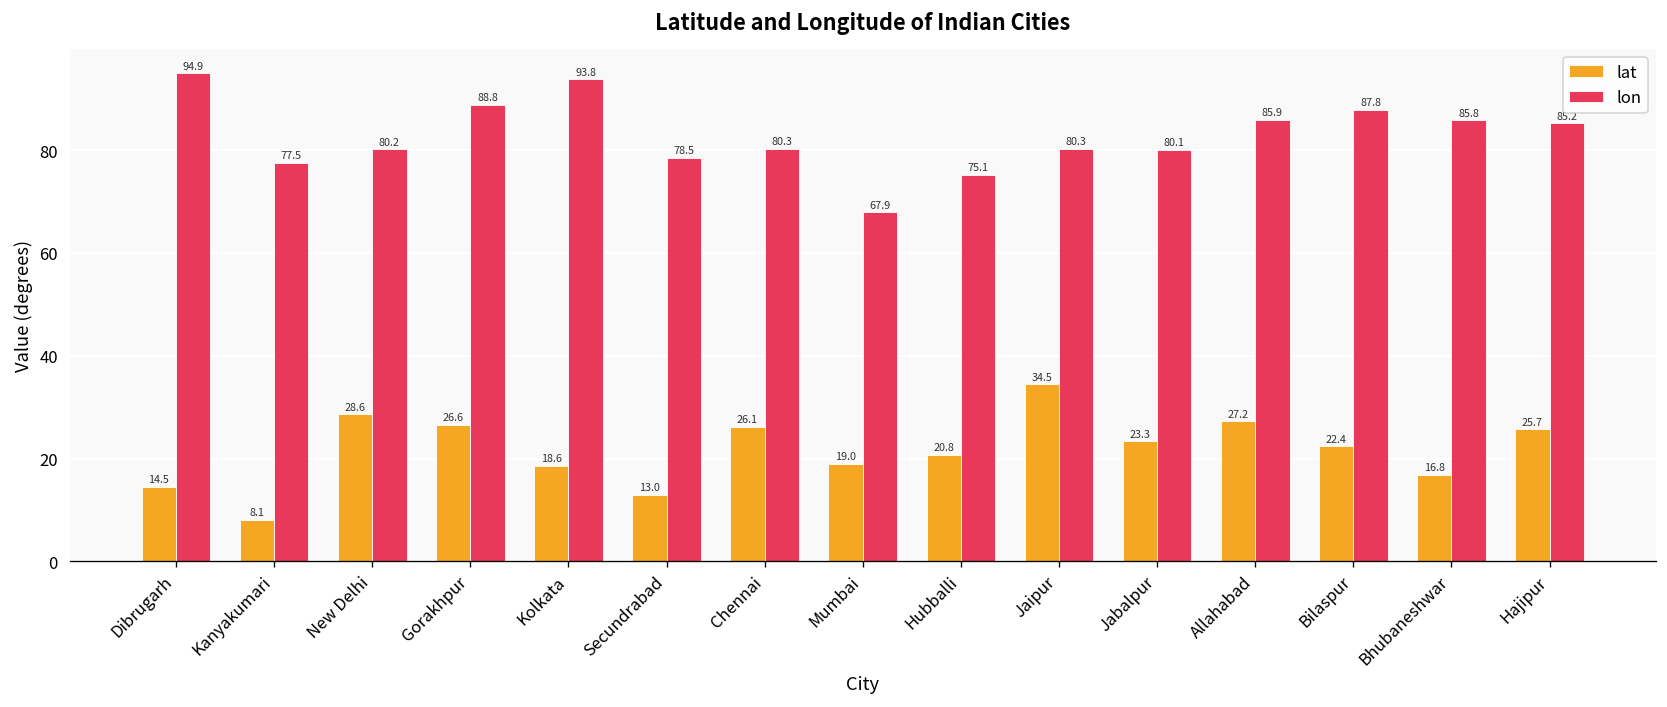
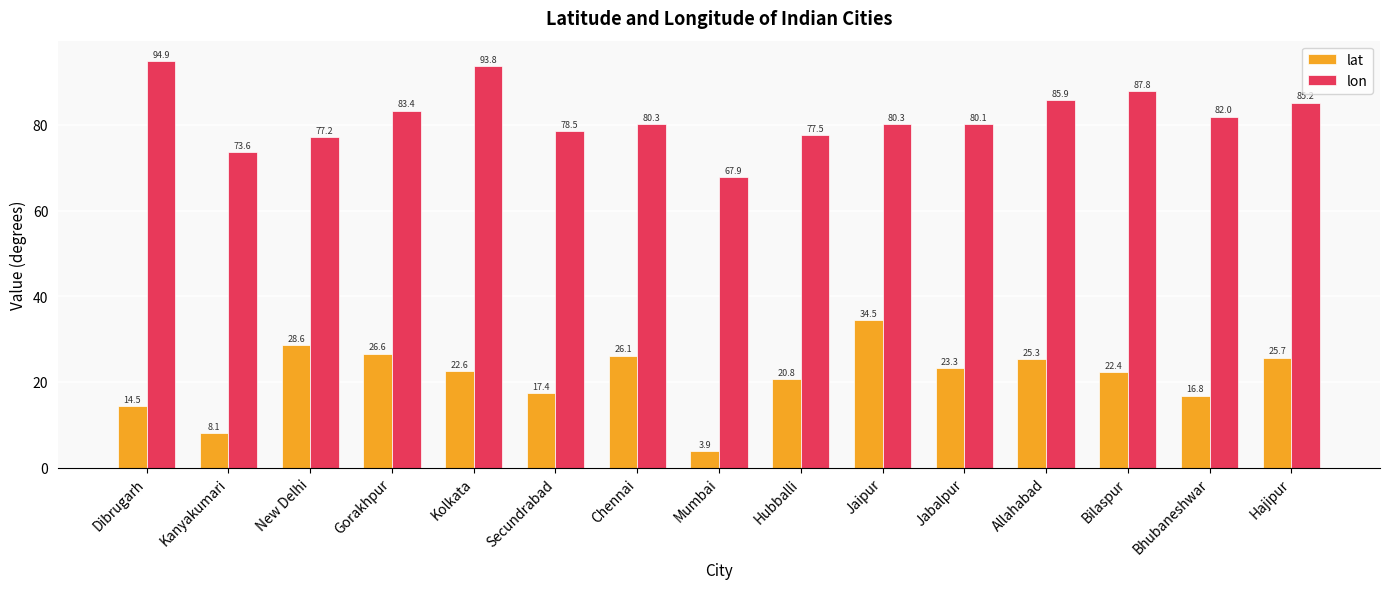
lon, Kanyakumari: 77.5 -> 73.6
lon, New Delhi: 80.2 -> 77.2
lon, Gorakhpur: 88.8 -> 83.4
lat, Kolkata: 18.6 -> 22.6
lat, Secundrabad: 13.0 -> 17.4
lat, Mumbai: 19.0 -> 3.9
lon, Hubballi: 75.1 -> 77.5
lat, Allahabad: 27.2 -> 25.3
lon, Bhubaneshwar: 85.8 -> 82.0
